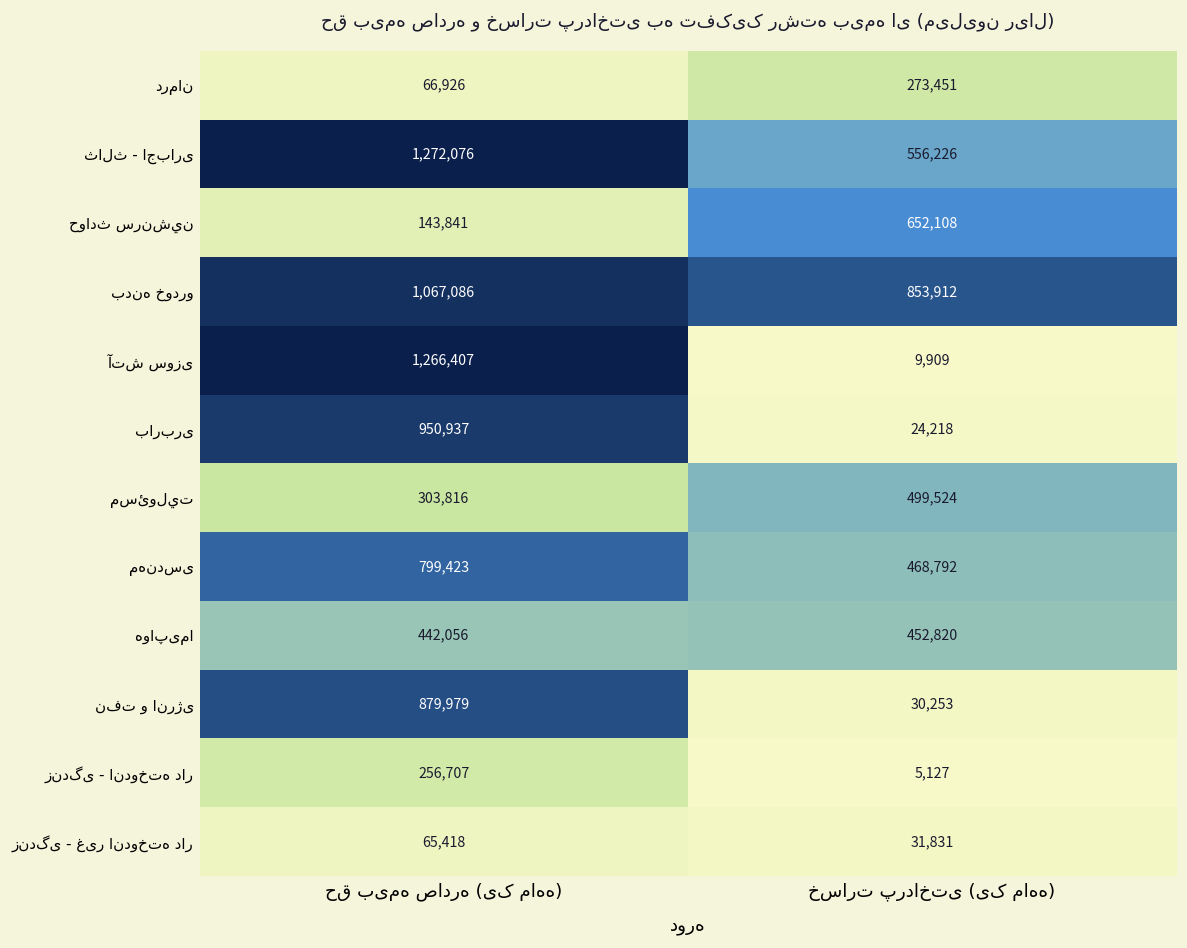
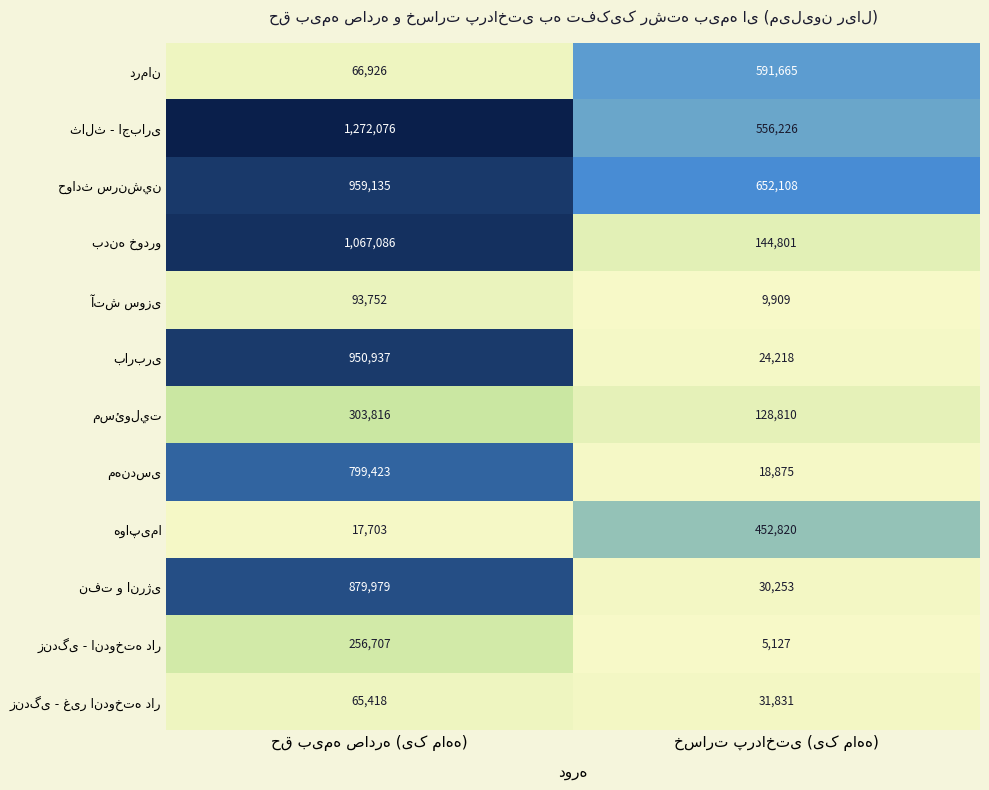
درمان, خسارت پرداختی (یک ماهه): 273,451 -> 591,665
حوادث سرنشين, حق بیمه صادره (یک ماهه): 143,841 -> 959,135
بدنه خودرو, خسارت پرداختی (یک ماهه): 853,912 -> 144,801
آتش سوزی, حق بیمه صادره (یک ماهه): 1,266,407 -> 93,752
مسئوليت, خسارت پرداختی (یک ماهه): 499,524 -> 128,810
مهندسی, خسارت پرداختی (یک ماهه): 468,792 -> 18,875
هواپیما, حق بیمه صادره (یک ماهه): 442,056 -> 17,703
